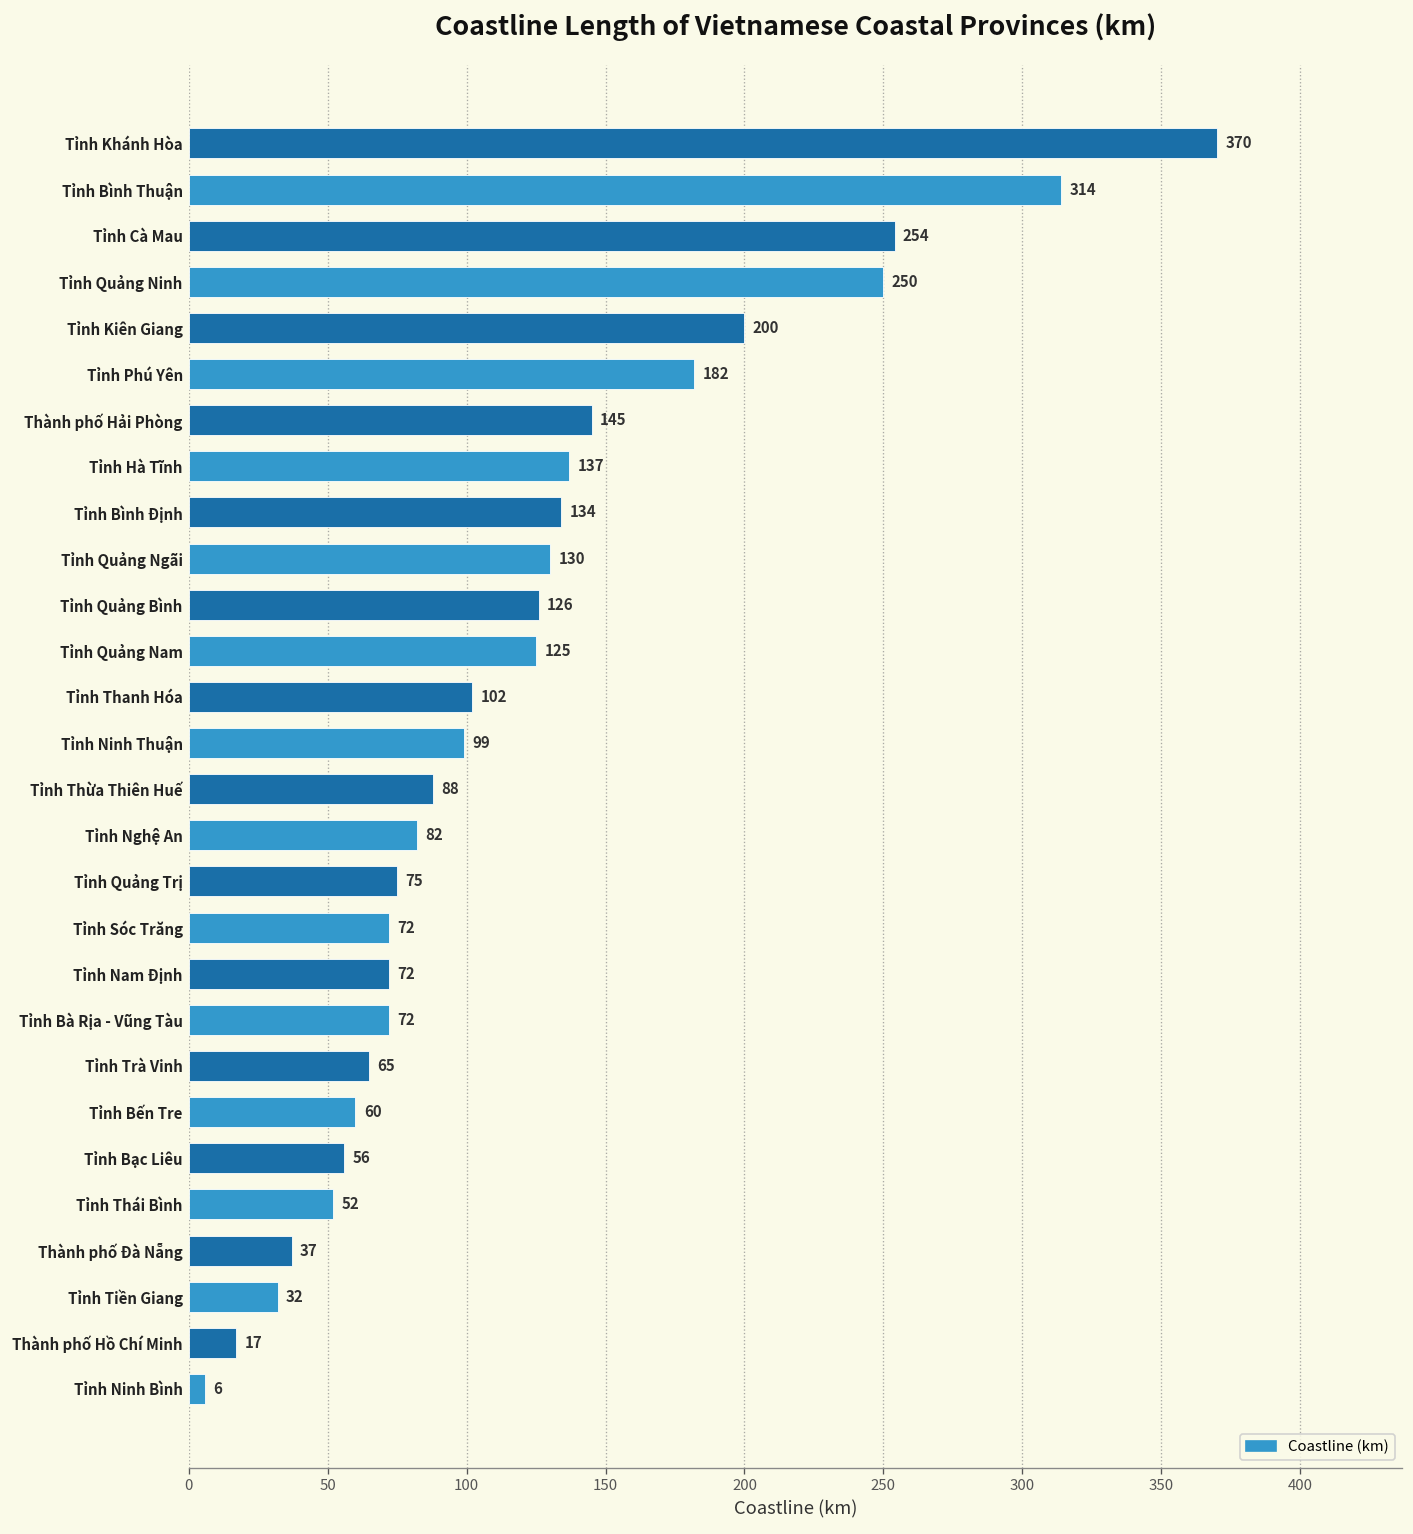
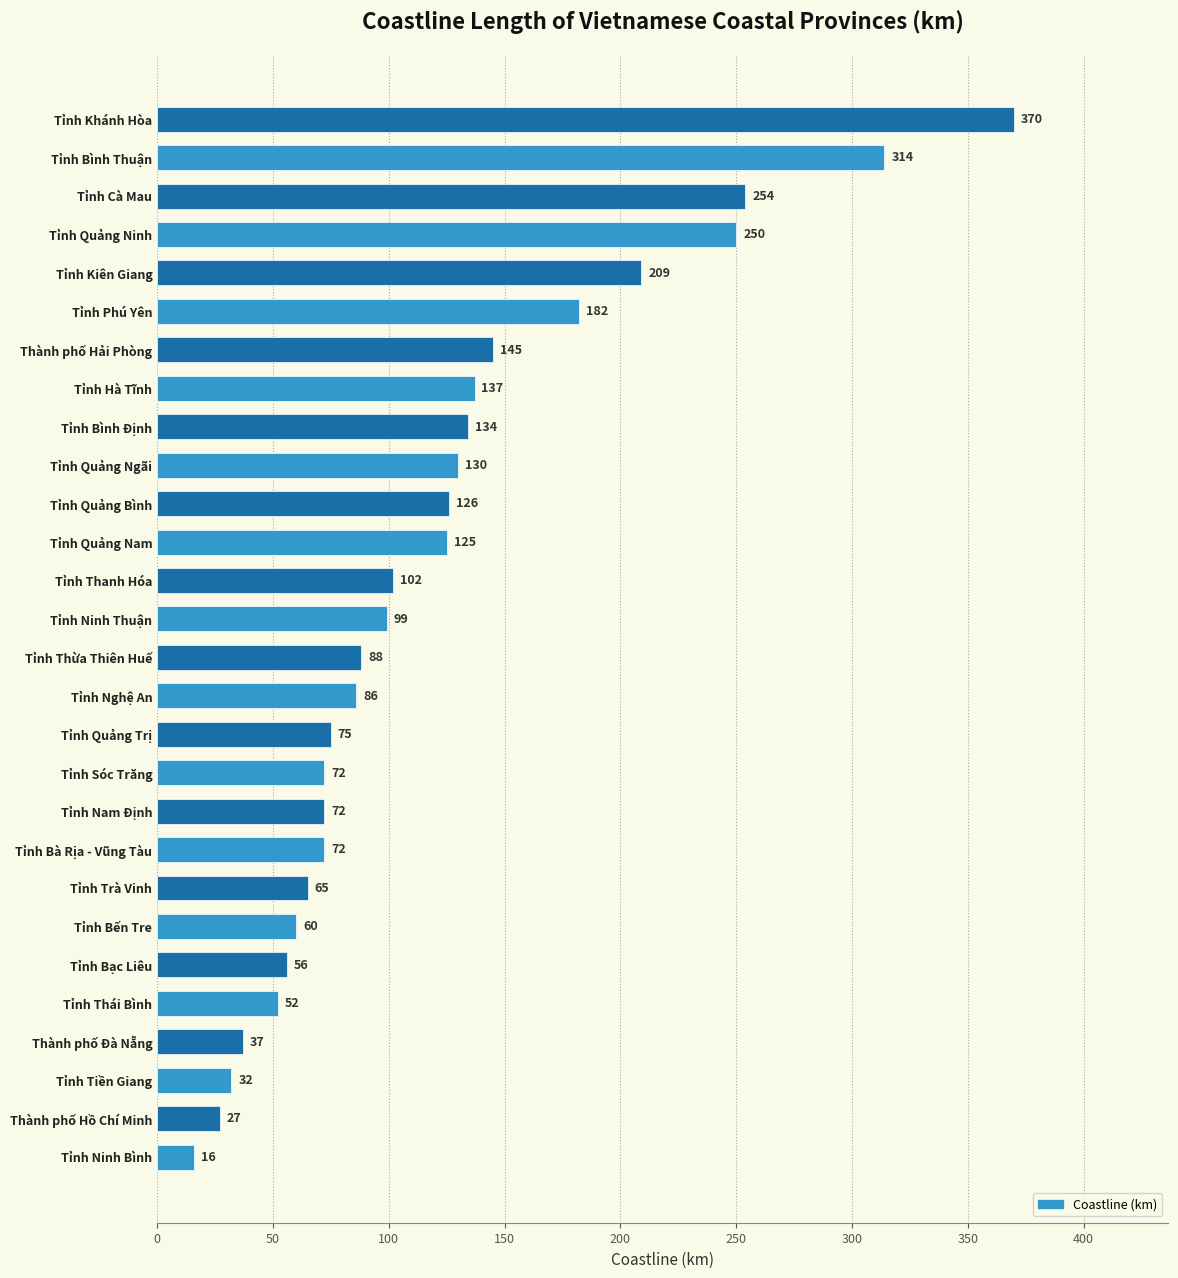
Tỉnh Kiên Giang: 200 -> 209
Tỉnh Nghệ An: 82 -> 86
Thành phố Hồ Chí Minh: 17 -> 27
Tỉnh Ninh Bình: 6 -> 16
